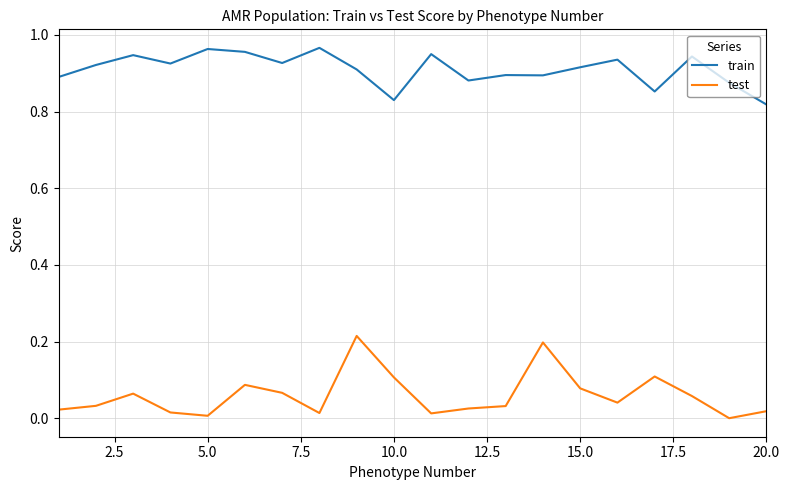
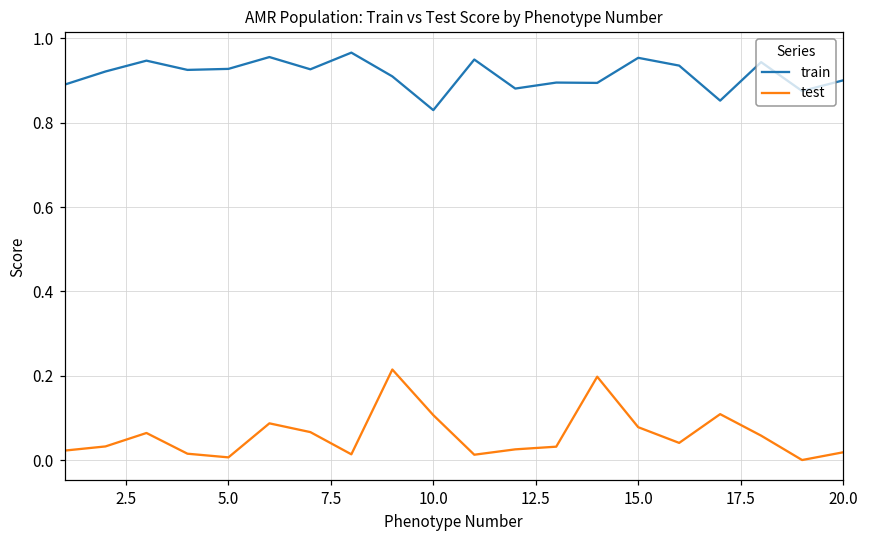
train, 5.0: 0.96 -> 0.93
train, 15.0: 0.92 -> 0.95
train, 20.0: 0.82 -> 0.90
